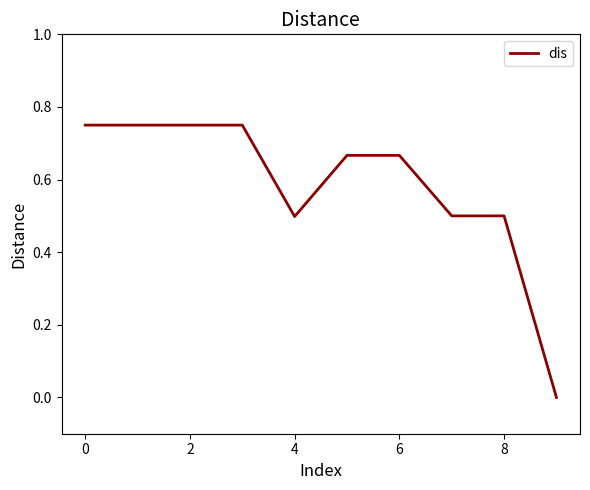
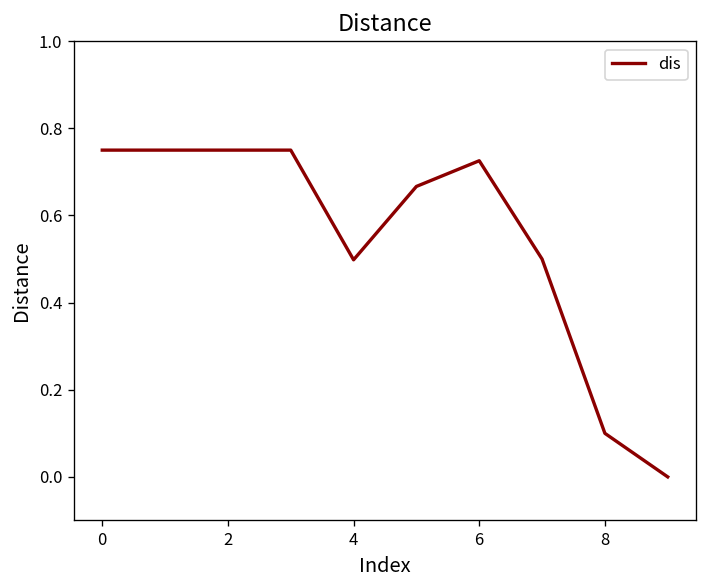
6: 0.67 -> 0.73
8: 0.5 -> 0.1
